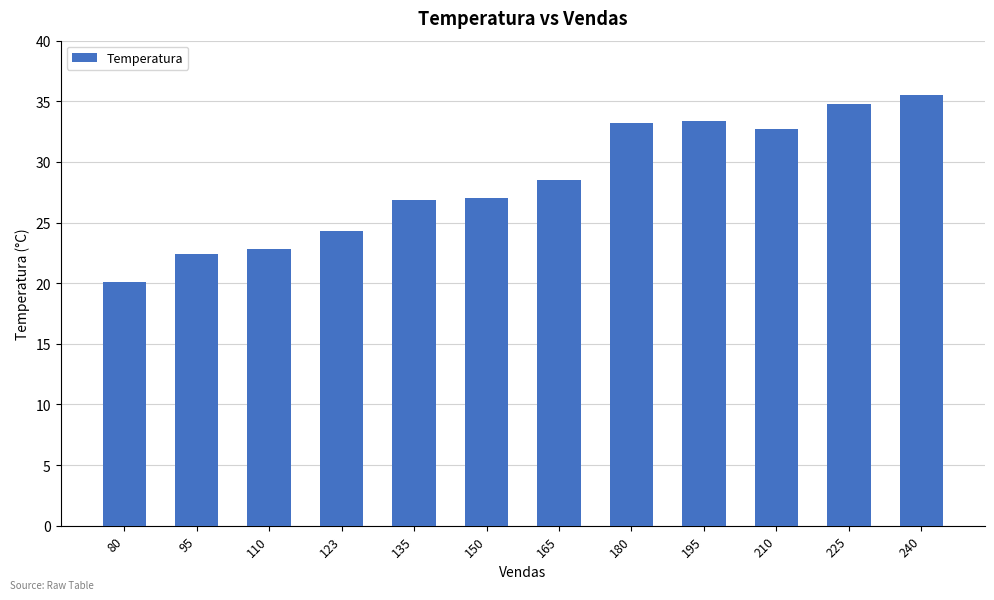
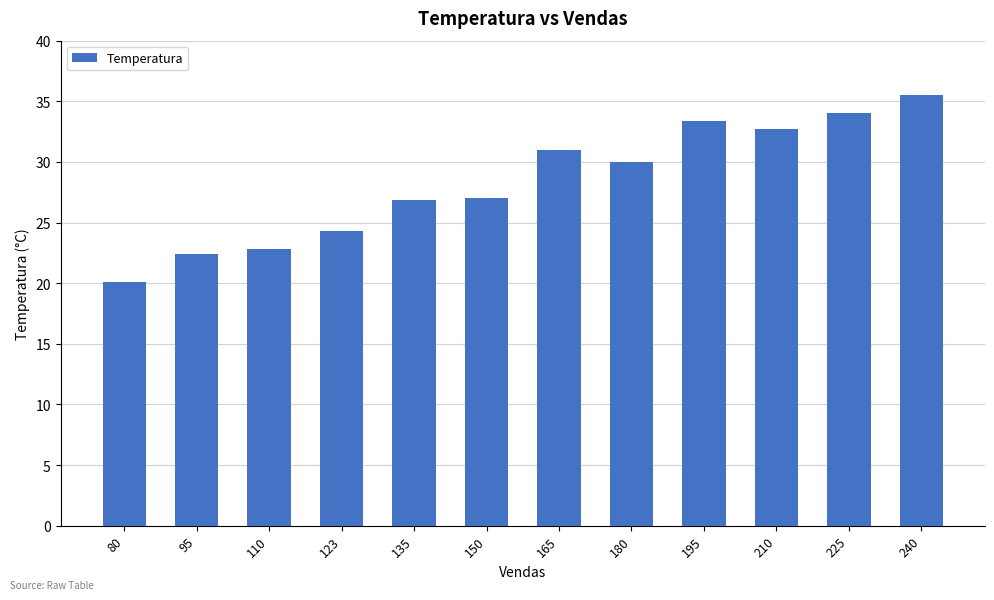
165: 28.5 -> 31.0
180: 33.2 -> 30.0
225: 34.8 -> 34.0
